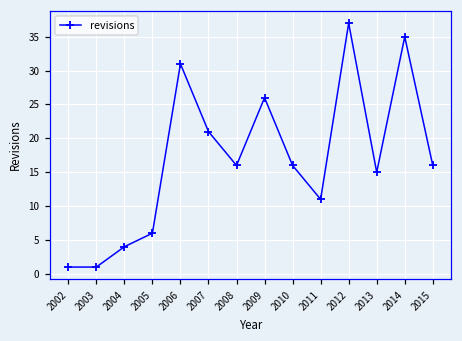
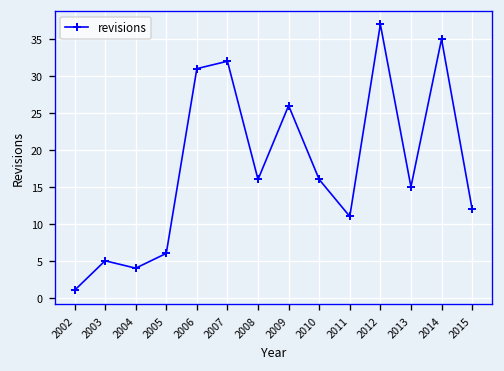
2003: 1 -> 5
2007: 21 -> 32
2015: 16 -> 12
